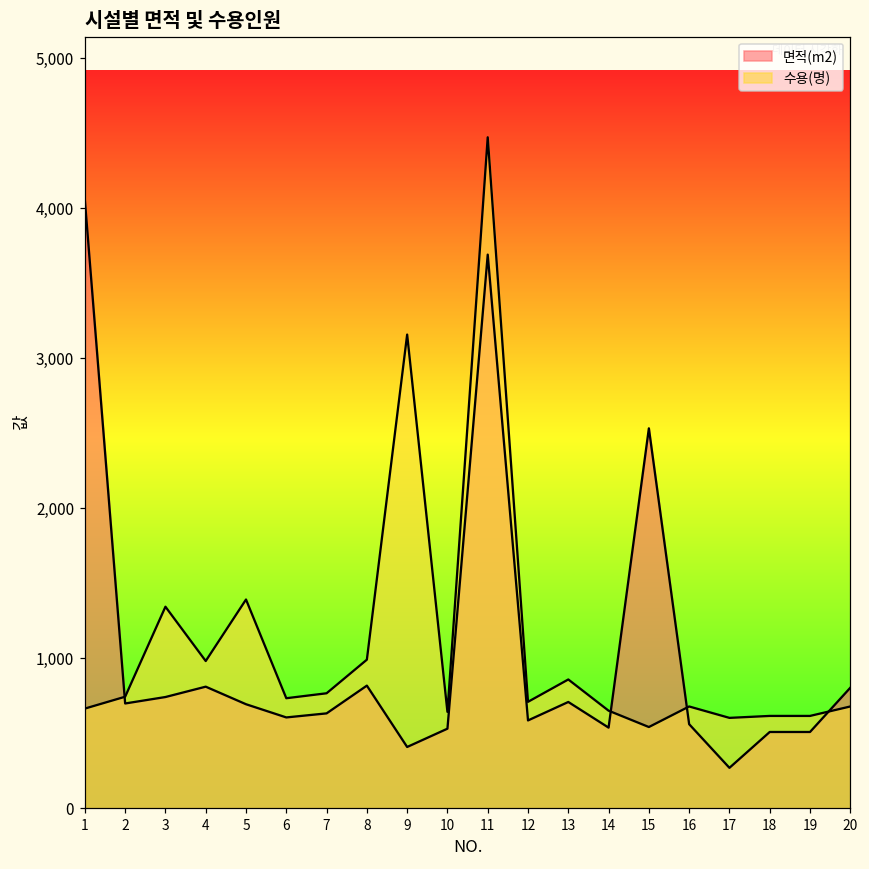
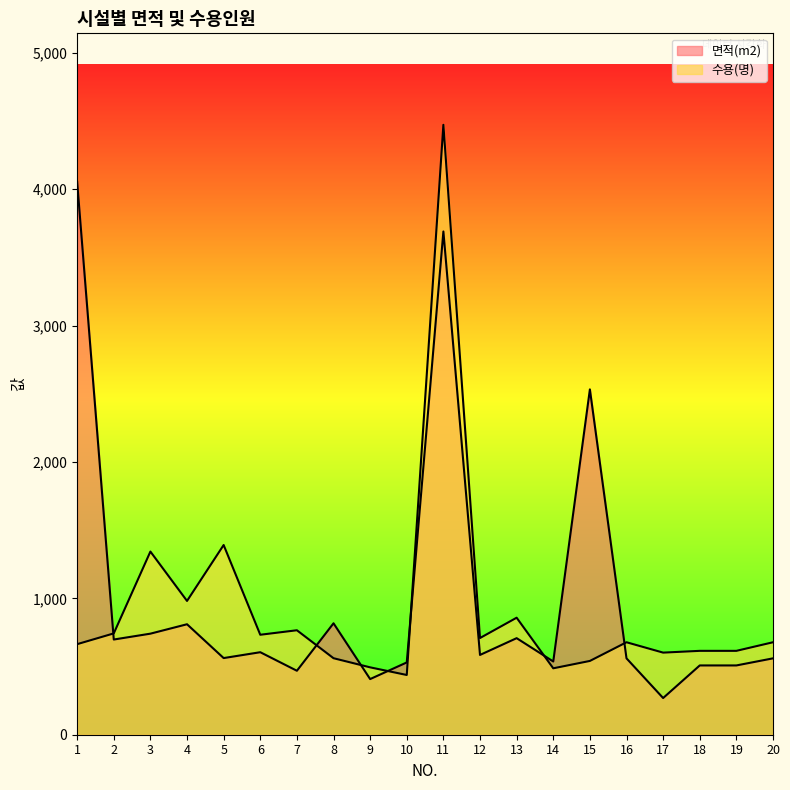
면적(m2), 5: 690 -> 560
면적(m2), 7: 630 -> 470
수용(명), 8: 990 -> 560
수용(명), 9: 3,160 -> 490
수용(명), 10: 640 -> 440
수용(명), 14: 650 -> 490
면적(m2), 20: 800 -> 560
